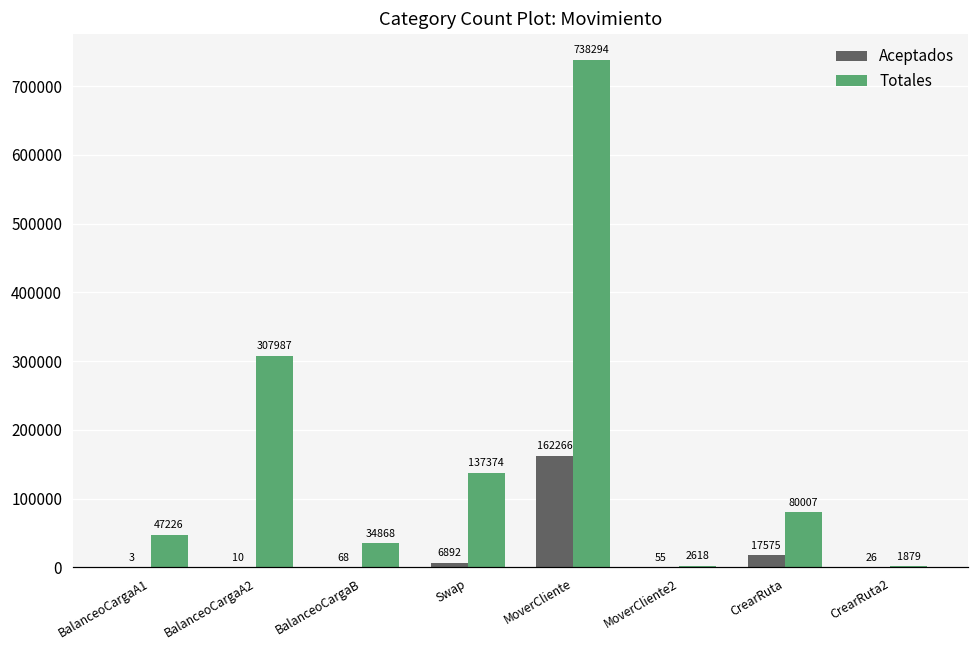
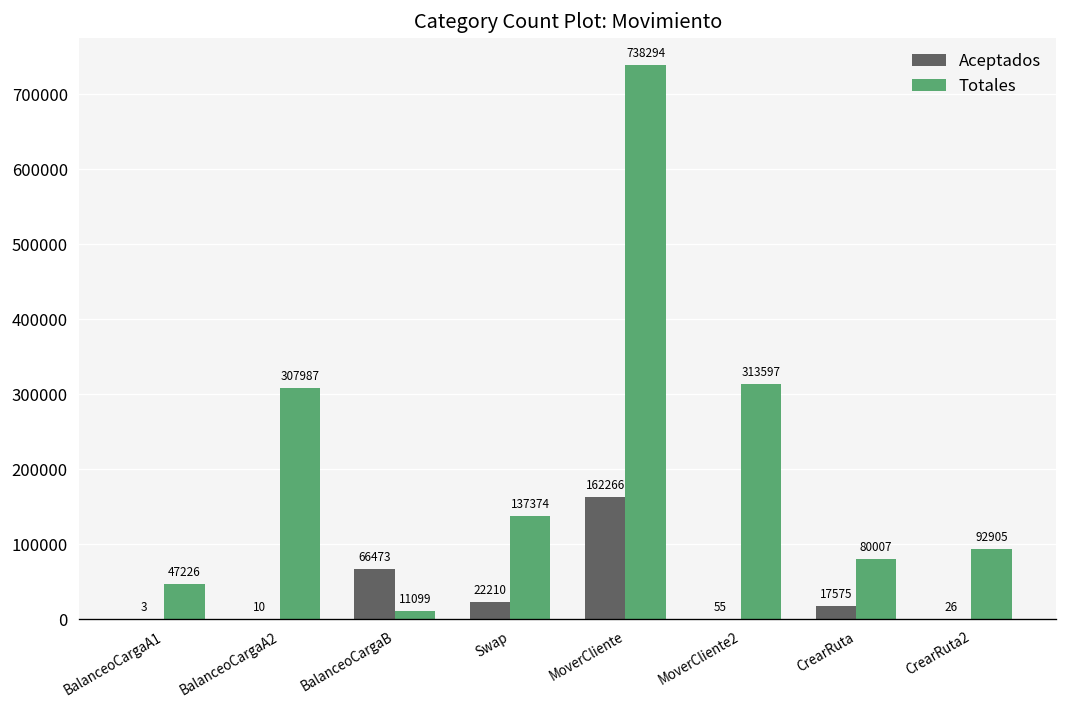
Aceptados, BalanceoCargaB: 68 -> 66473
Totales, BalanceoCargaB: 34868 -> 11099
Aceptados, Swap: 6892 -> 22210
Totales, MoverCliente2: 2618 -> 313597
Totales, CrearRuta2: 1879 -> 92905
